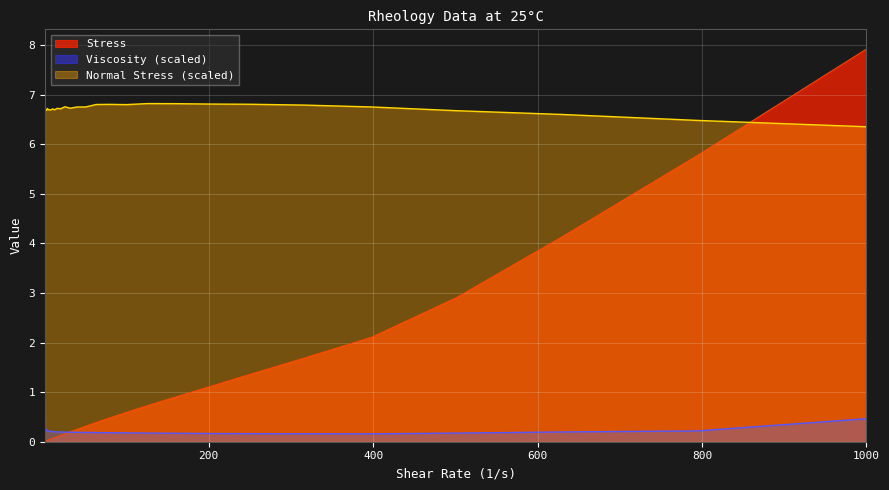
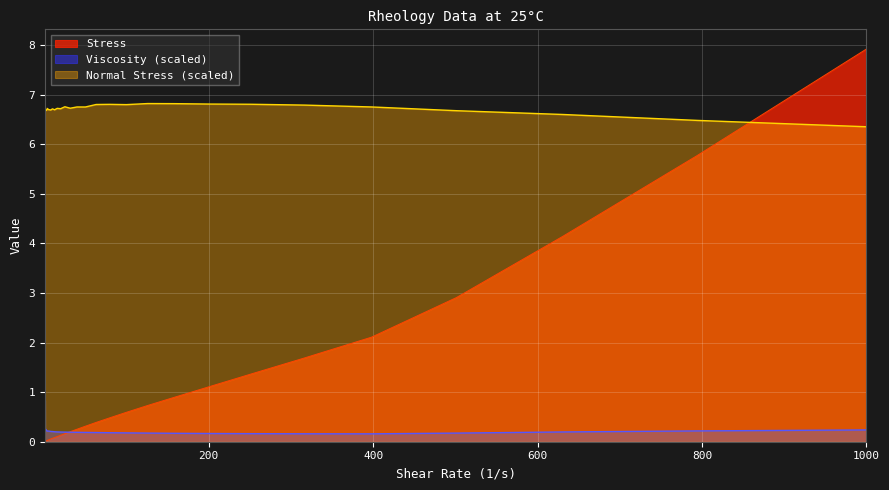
Viscosity (scaled), 1000: 0.5 -> 0.2
